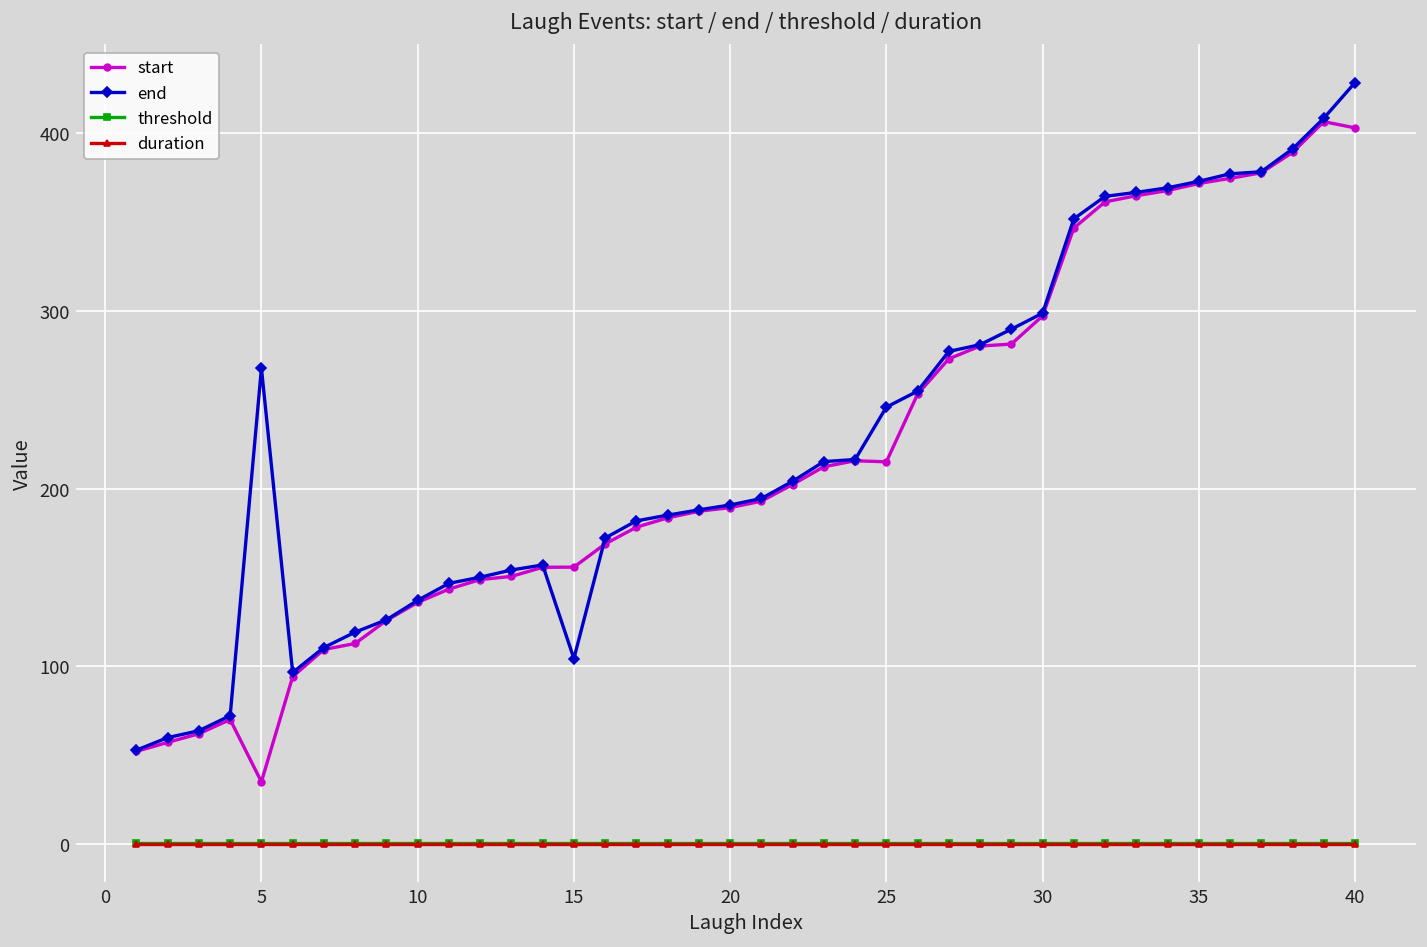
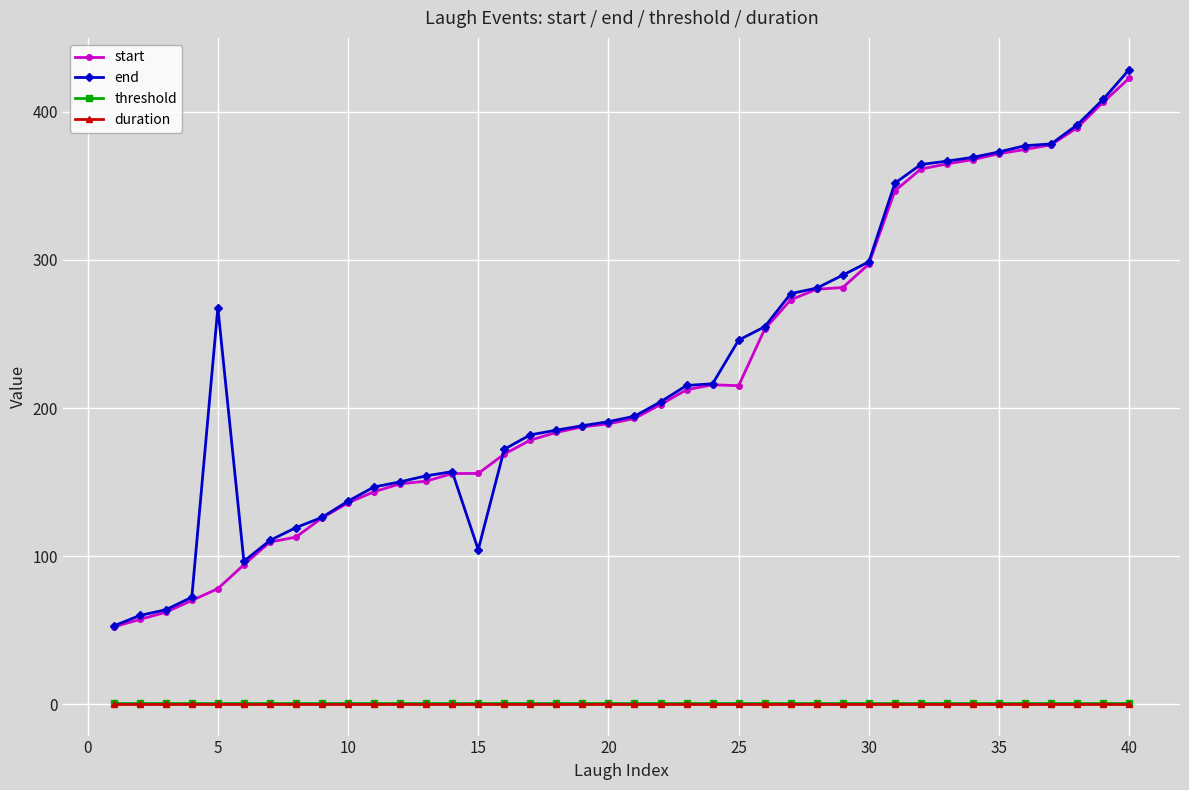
start, 5: 35 -> 78
start, 40: 403 -> 423
